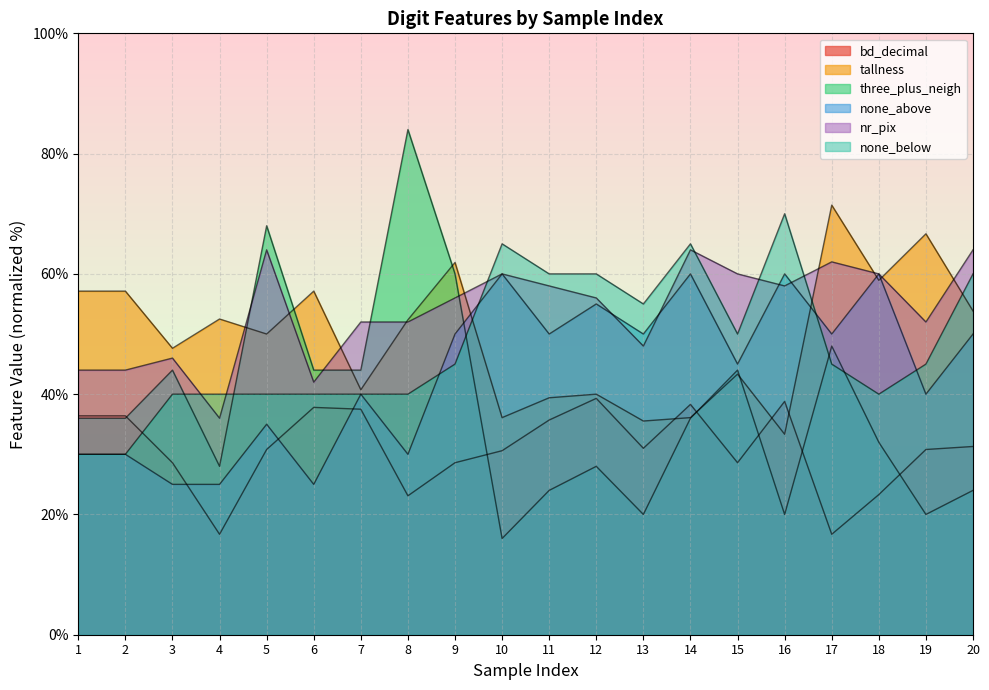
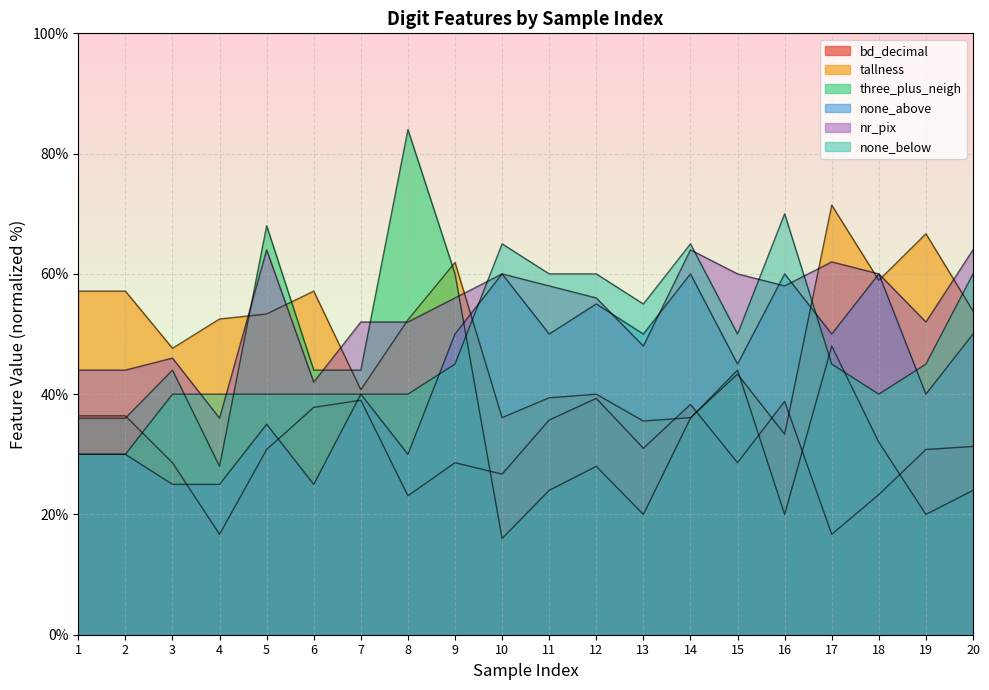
tallness, 5: 50% -> 53%
bd_decimal, 7: 38% -> 39%
bd_decimal, 10: 31% -> 27%
